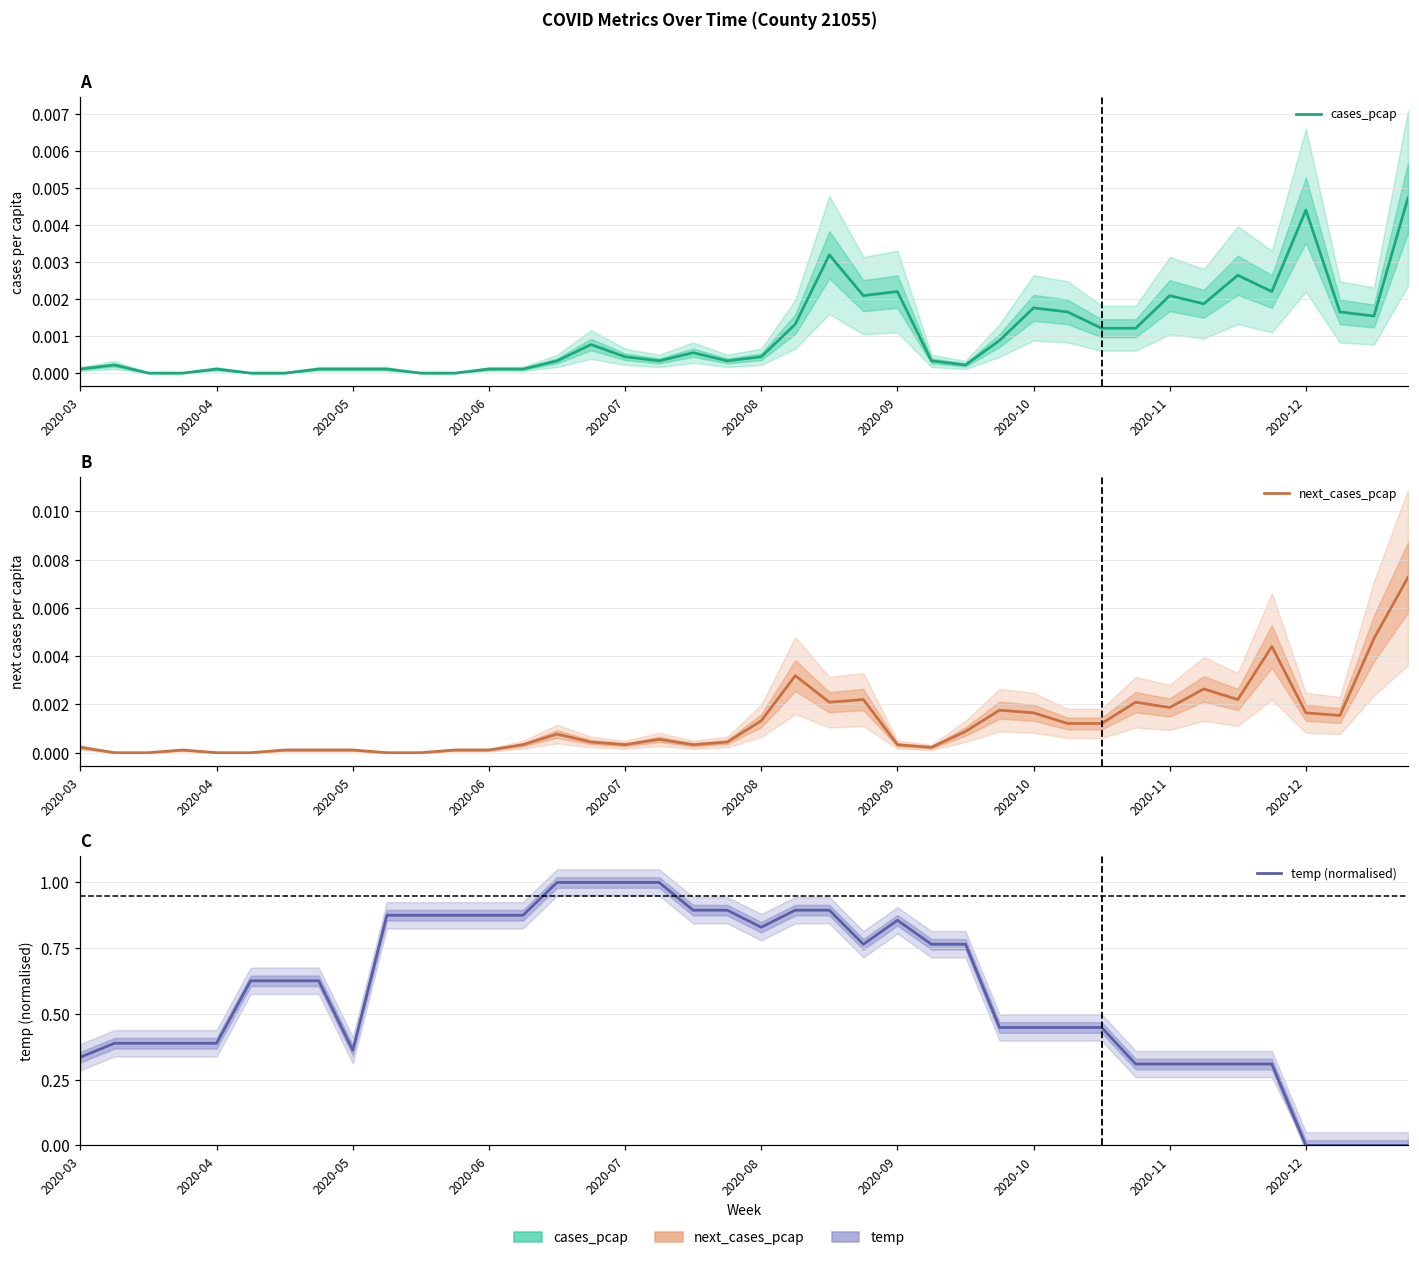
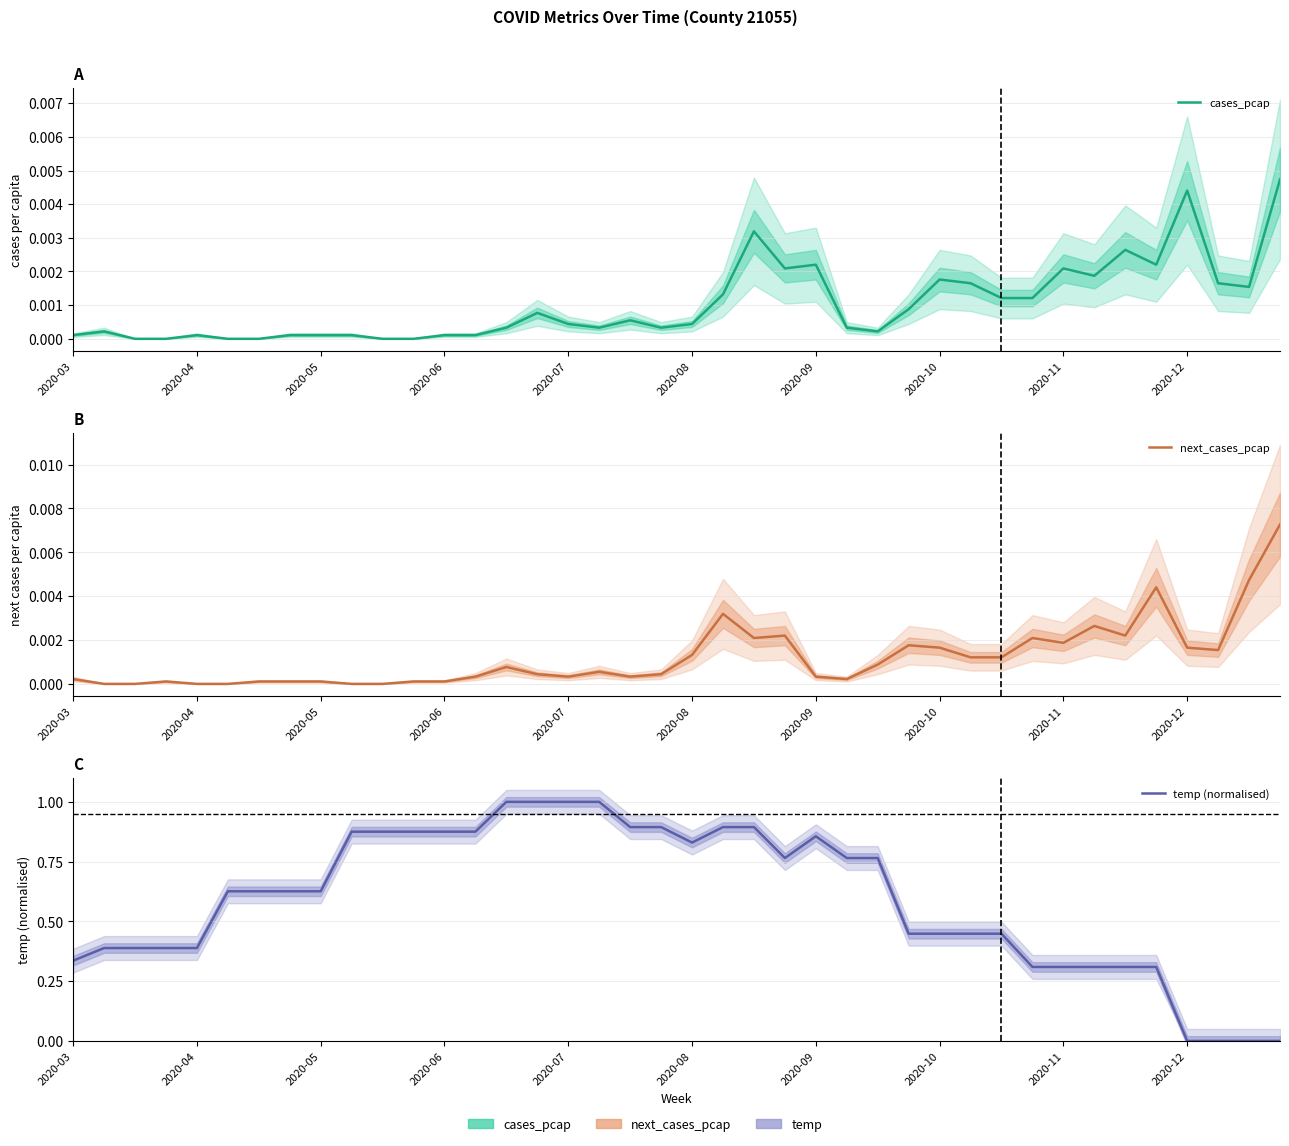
C, temp (normalised), 2020-05: 0.36 -> 0.63
